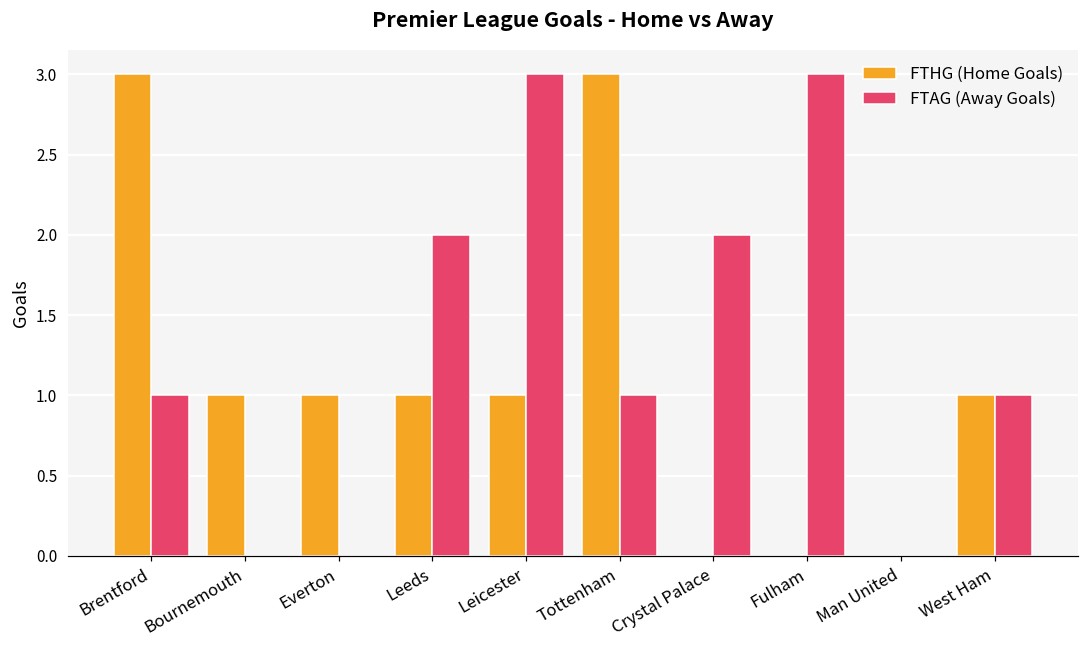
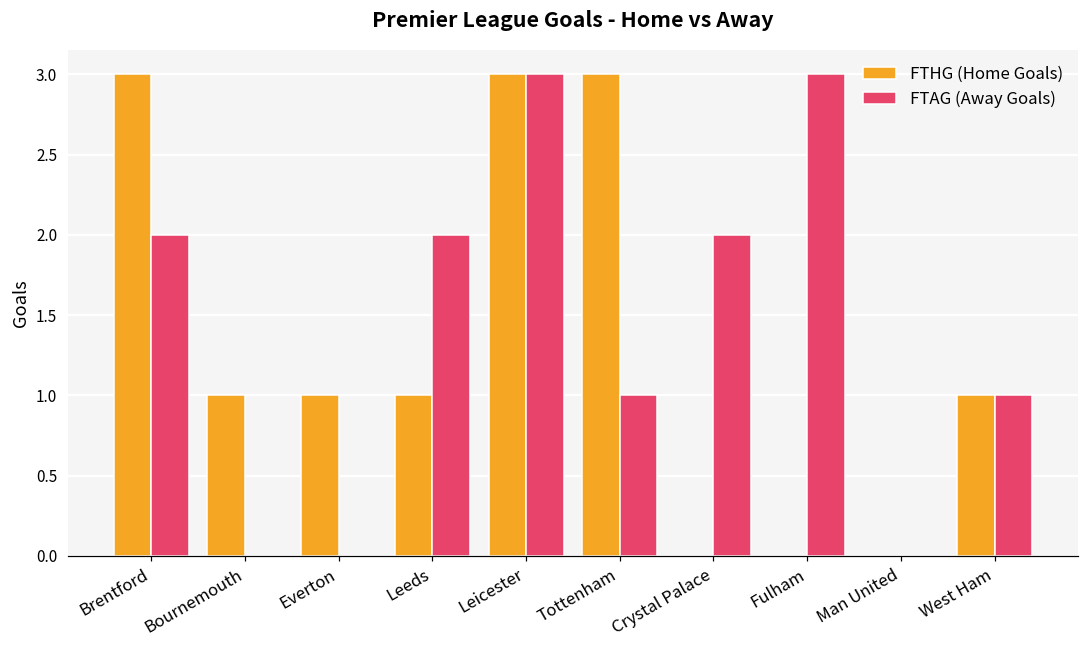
FTAG (Away Goals), Brentford: 1 -> 2
FTHG (Home Goals), Leicester: 1 -> 3
